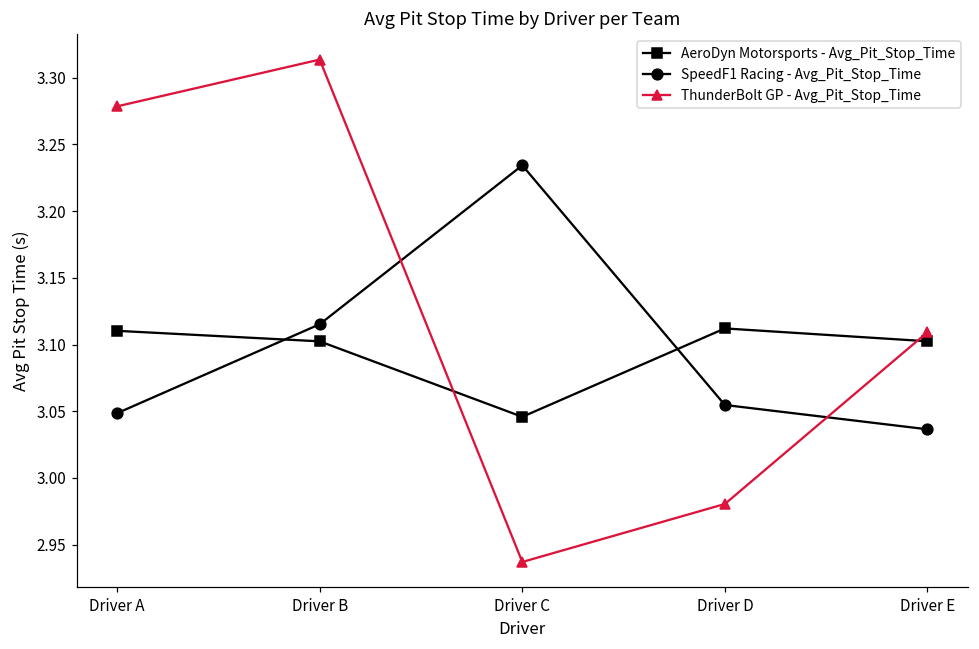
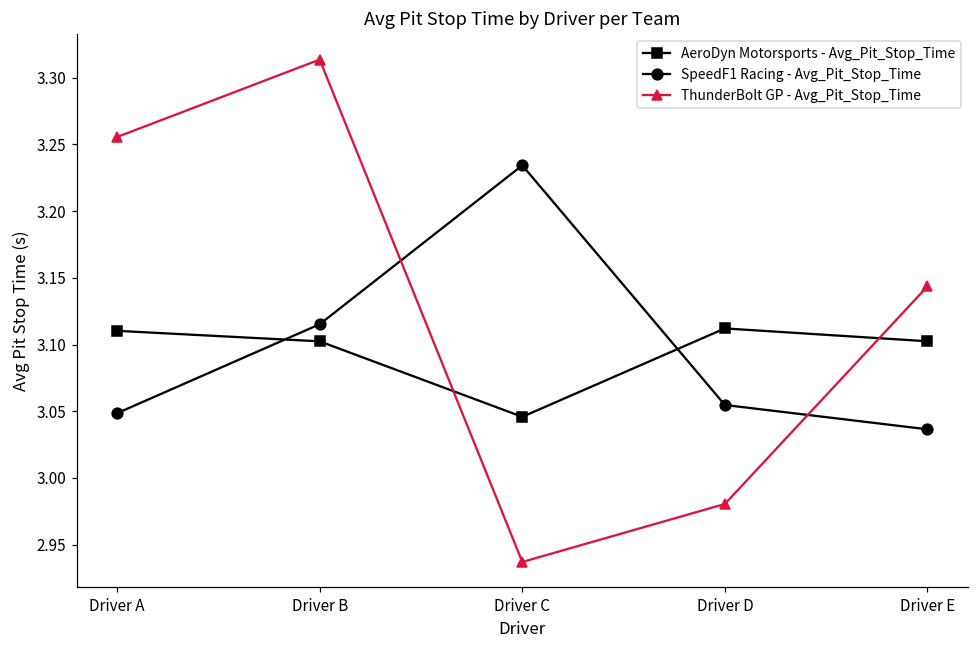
ThunderBolt GP - Avg_Pit_Stop_Time, Driver A: 3.279 -> 3.256
ThunderBolt GP - Avg_Pit_Stop_Time, Driver E: 3.109 -> 3.144
